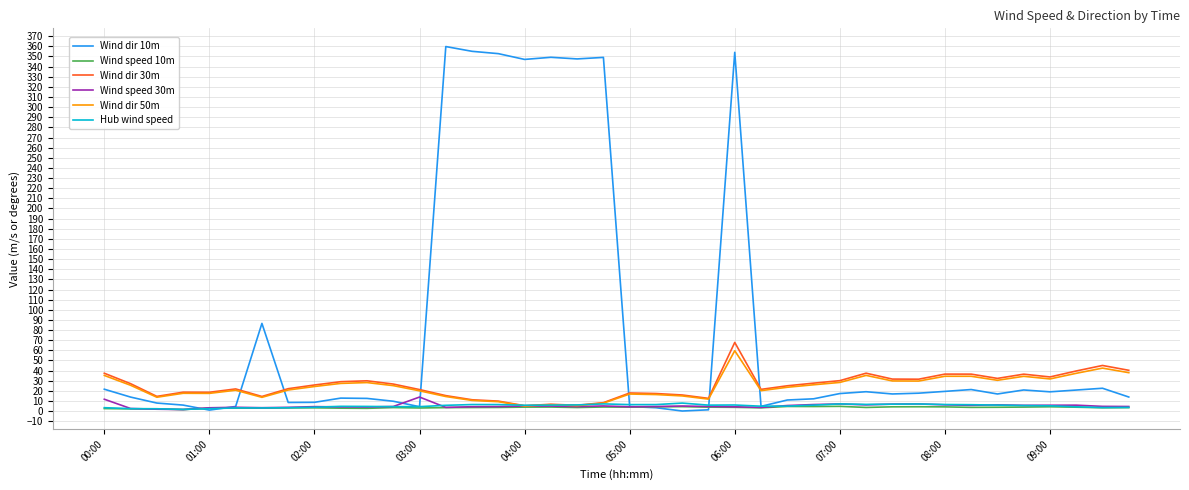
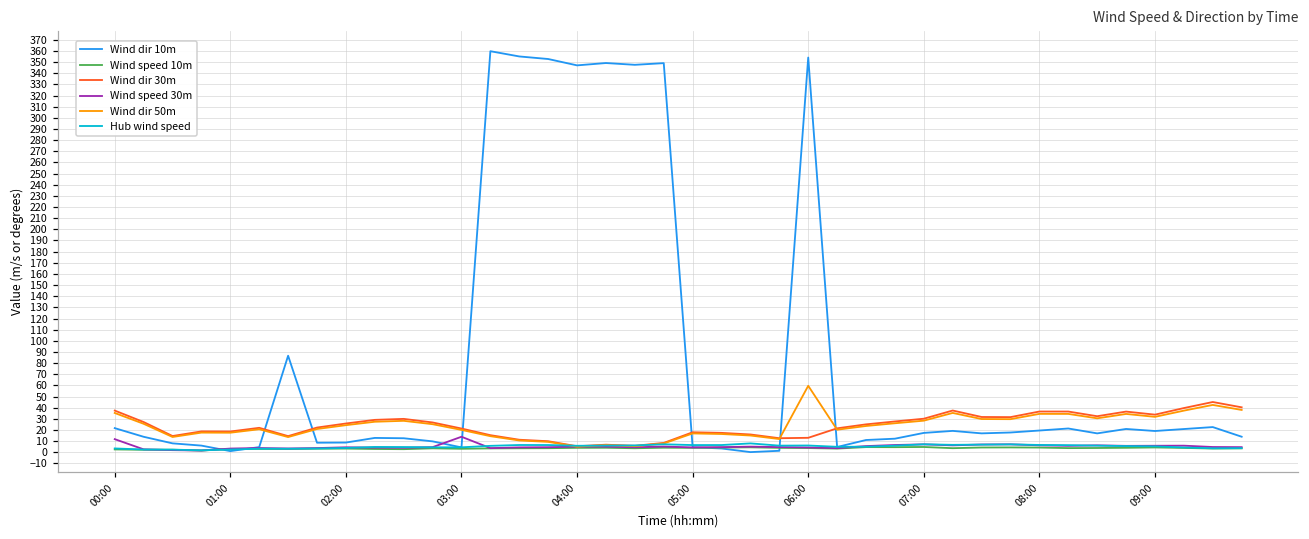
Wind dir 30m, 06:00: 68 -> 13
